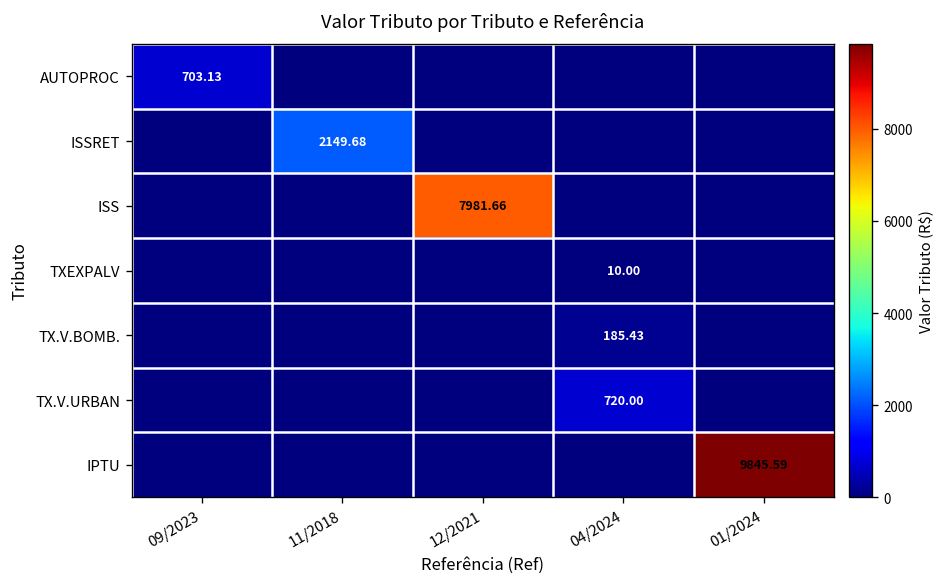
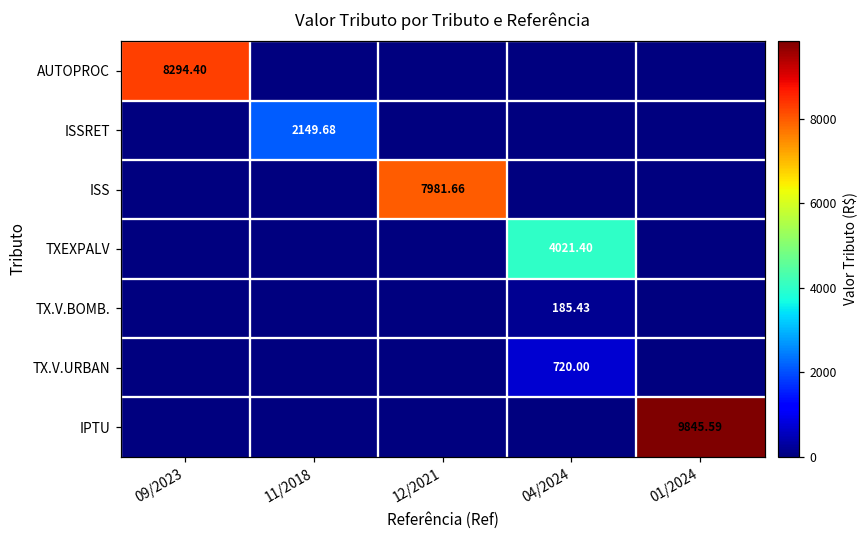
AUTOPROC, 09/2023: 703.13 -> 8294.40
TXEXPALV, 04/2024: 10.00 -> 4021.40
